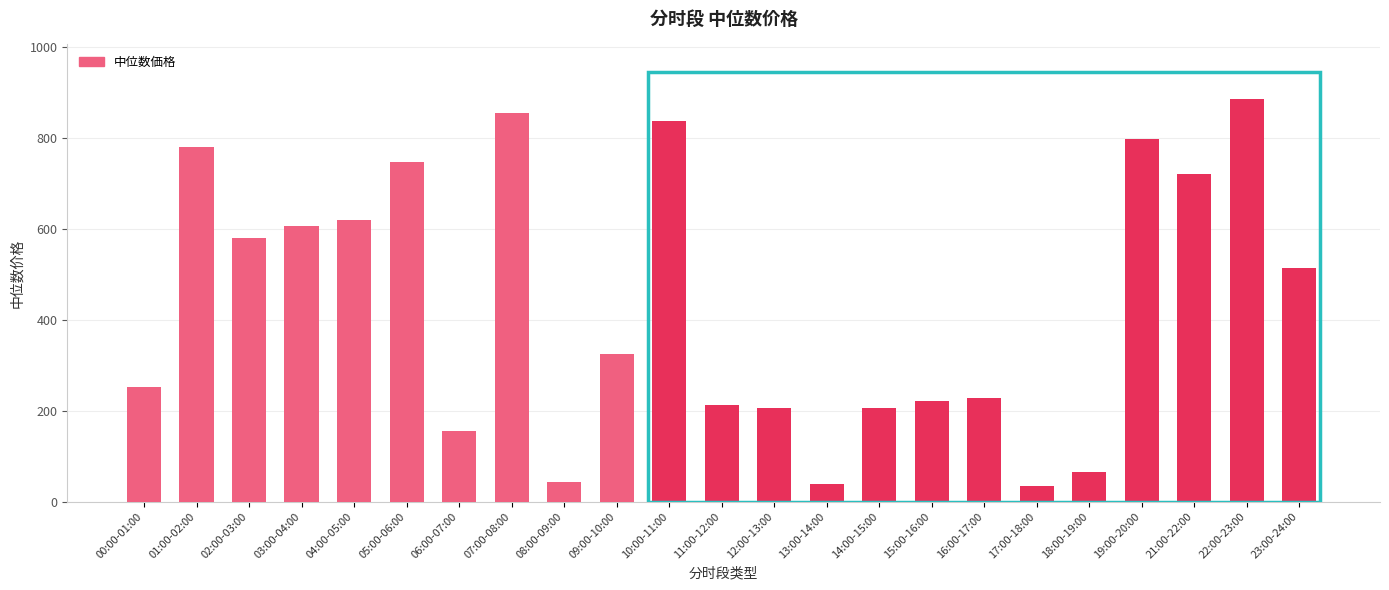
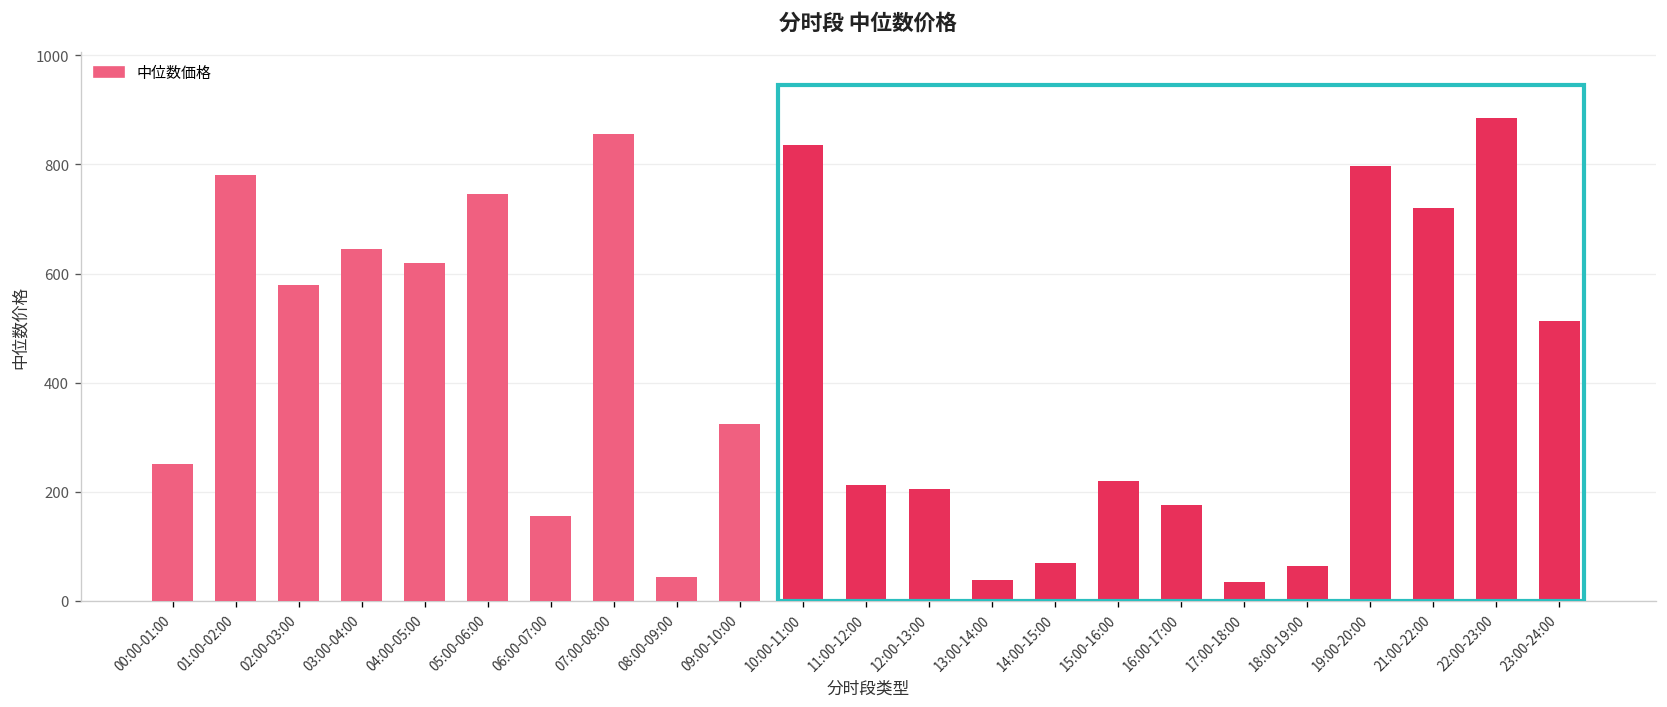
03:00-04:00: 610 -> 650
14:00-15:00: 200 -> 70
16:00-17:00: 230 -> 180
